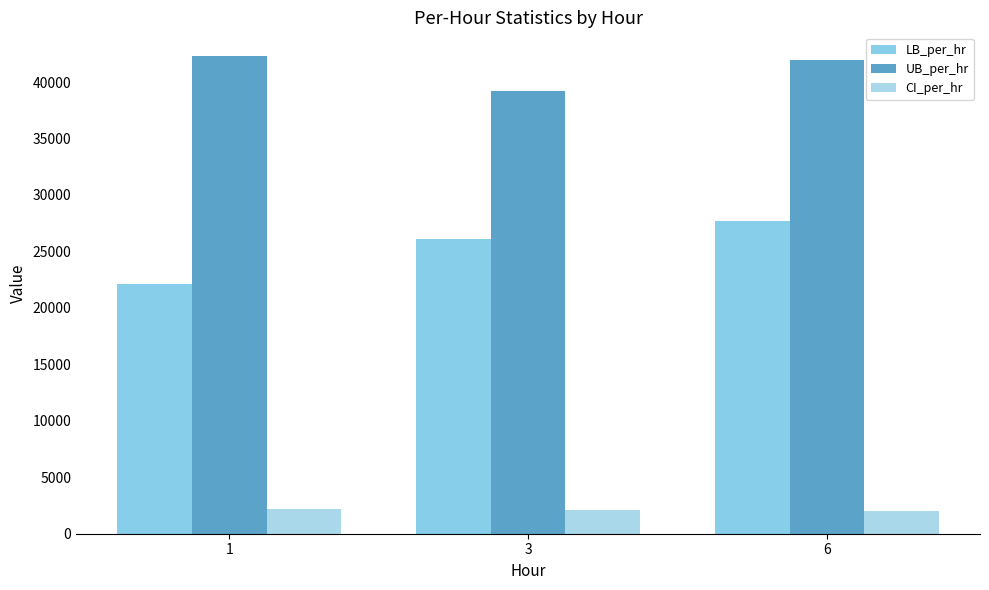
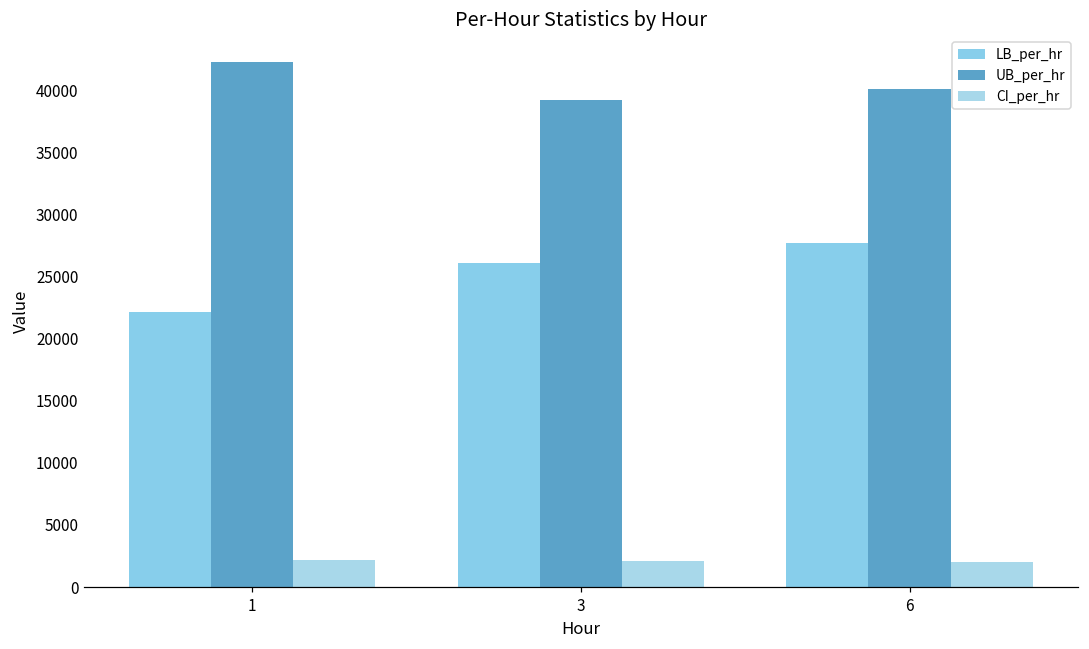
UB_per_hr, 6: 42000 -> 40100
